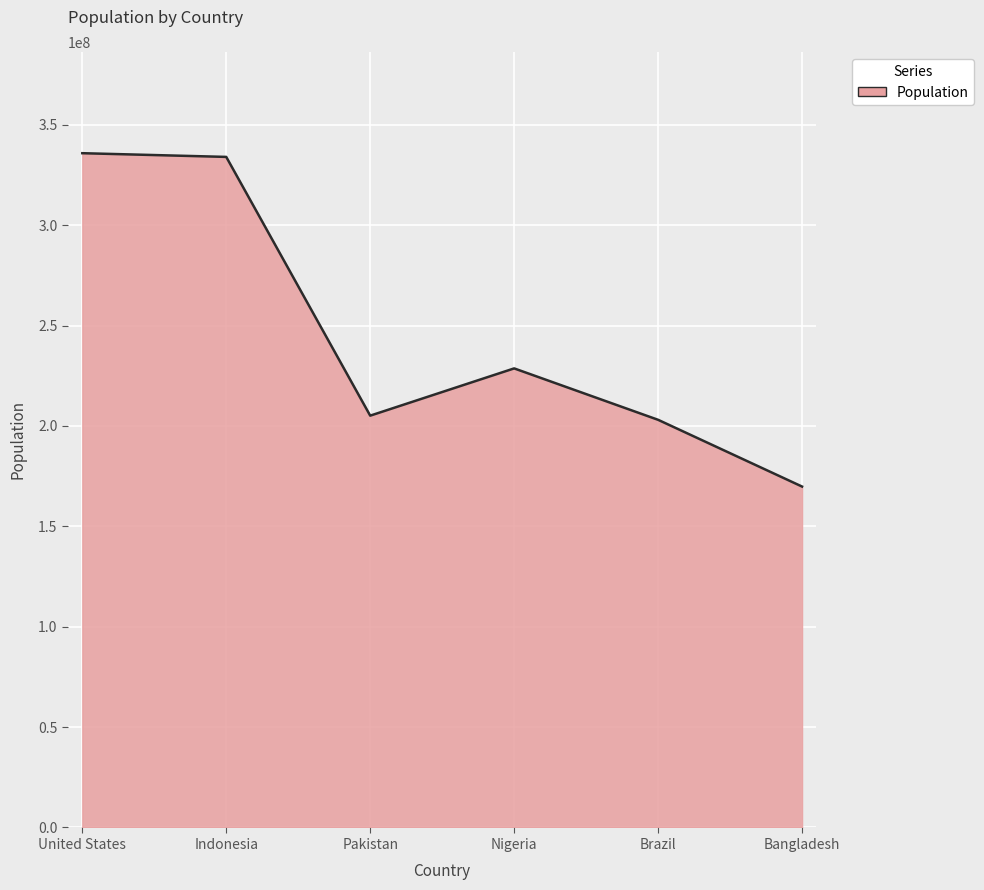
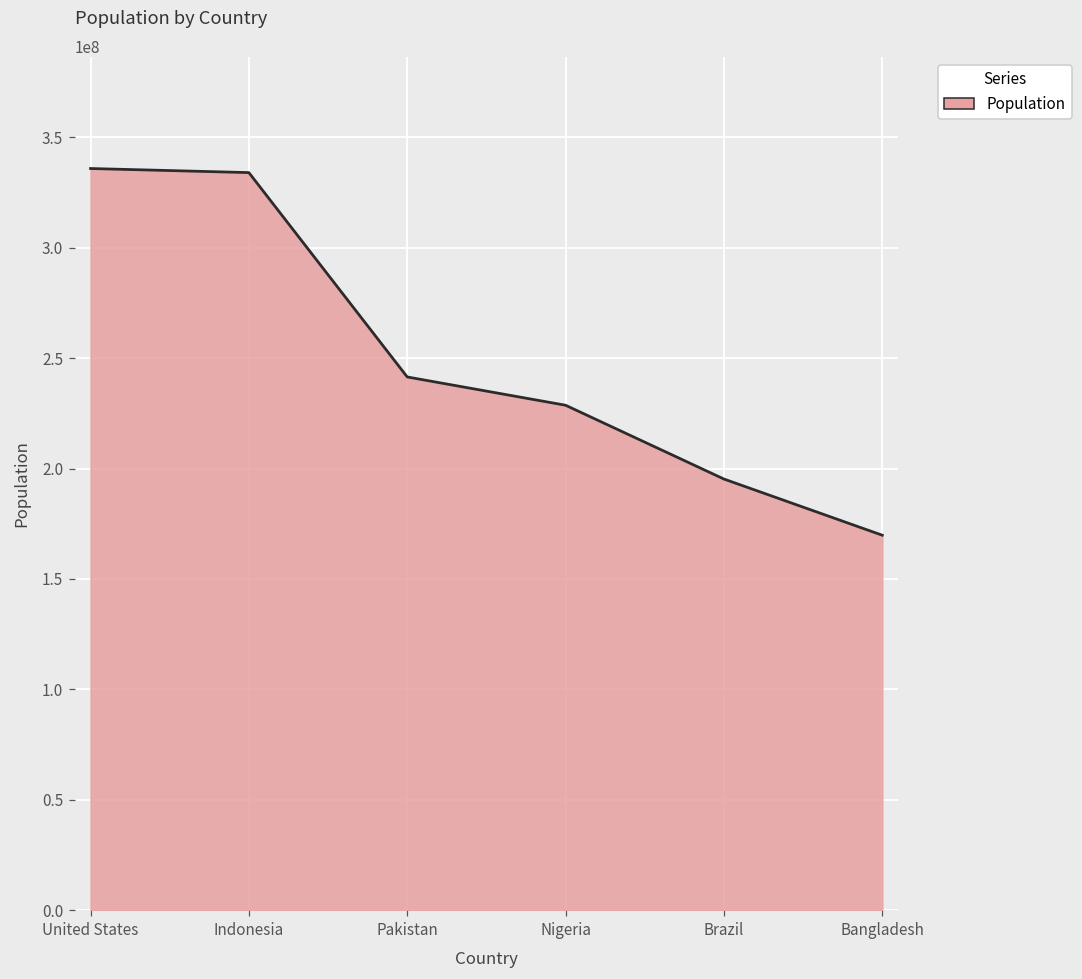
Pakistan: 205000000 -> 241000000
Brazil: 203000000 -> 195000000
